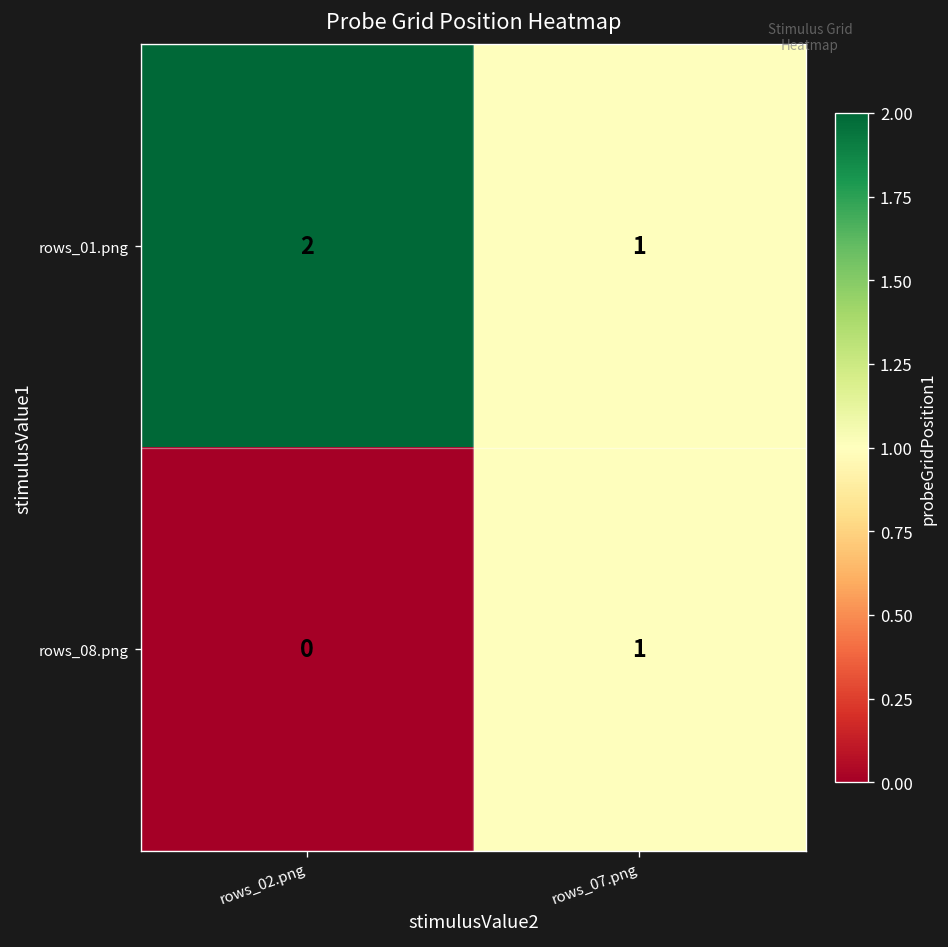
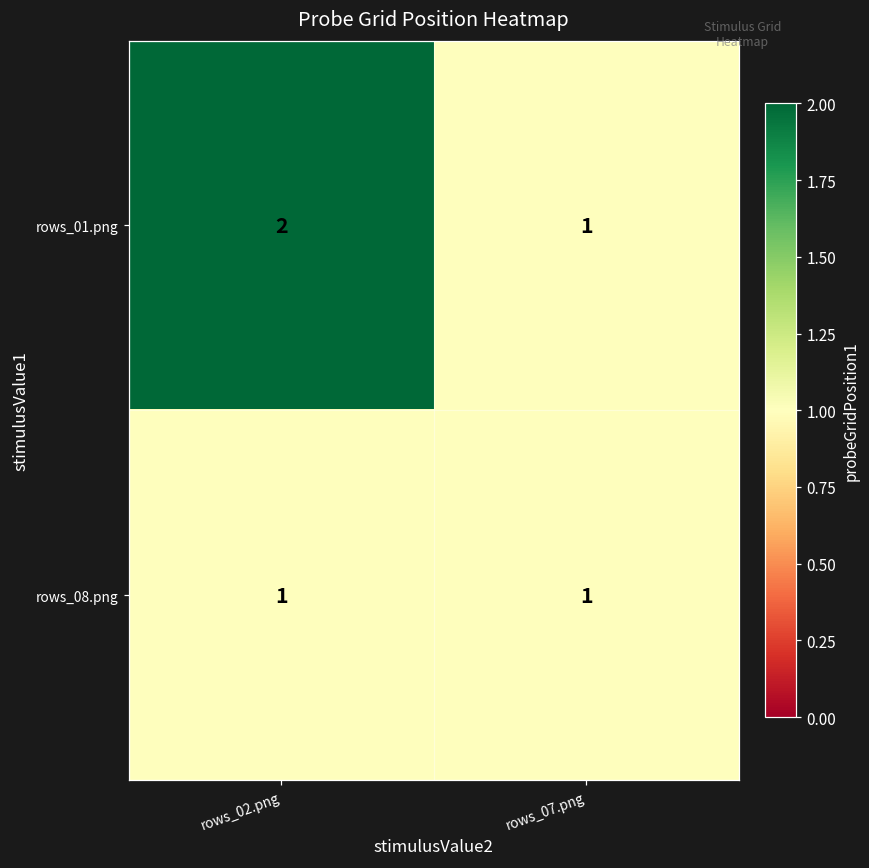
rows_08.png, rows_02.png: 0 -> 1
